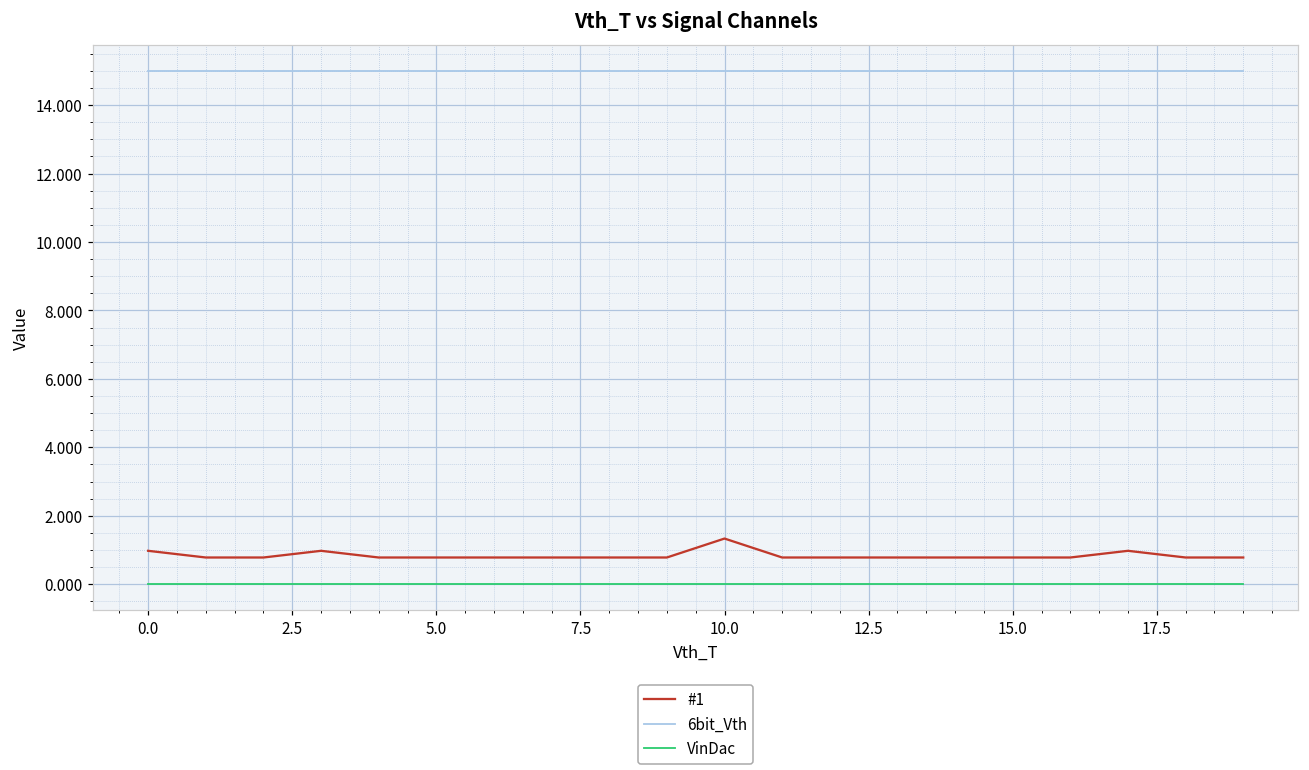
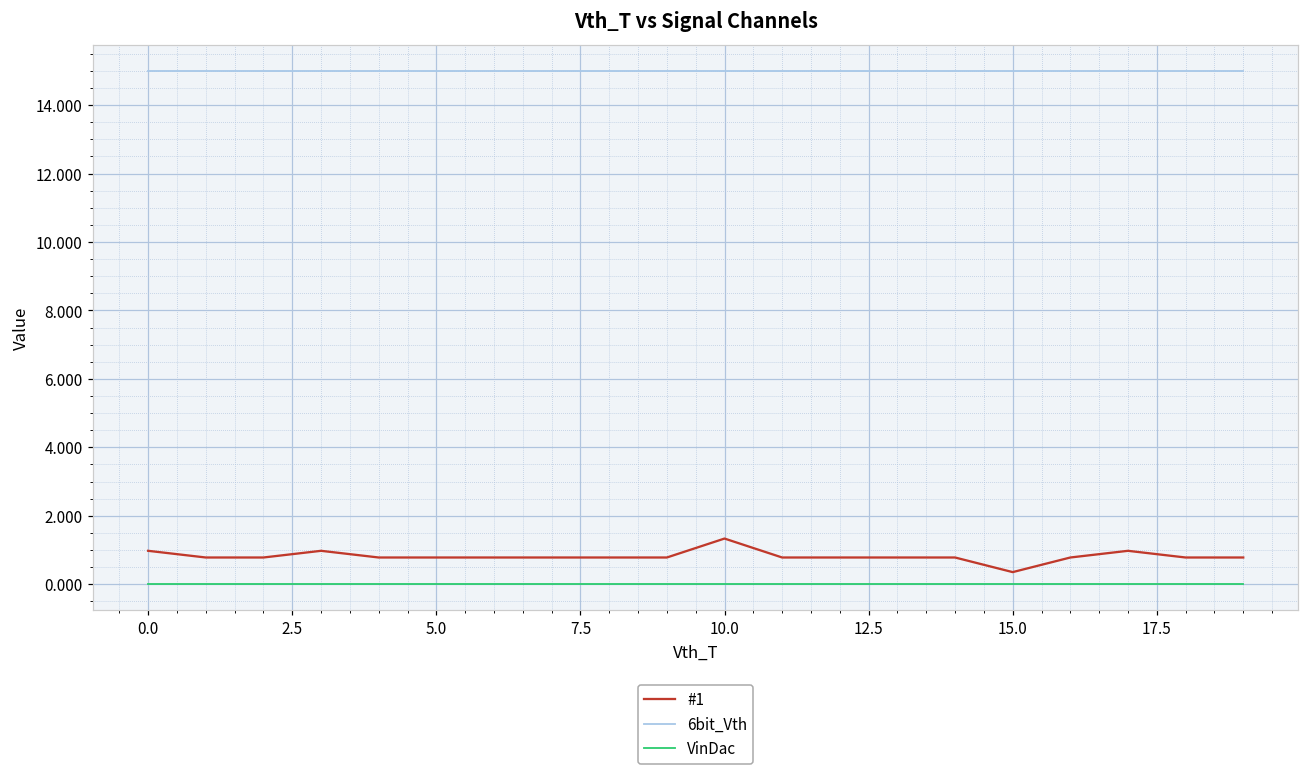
#1, 15.0: 0.8 -> 0.4
